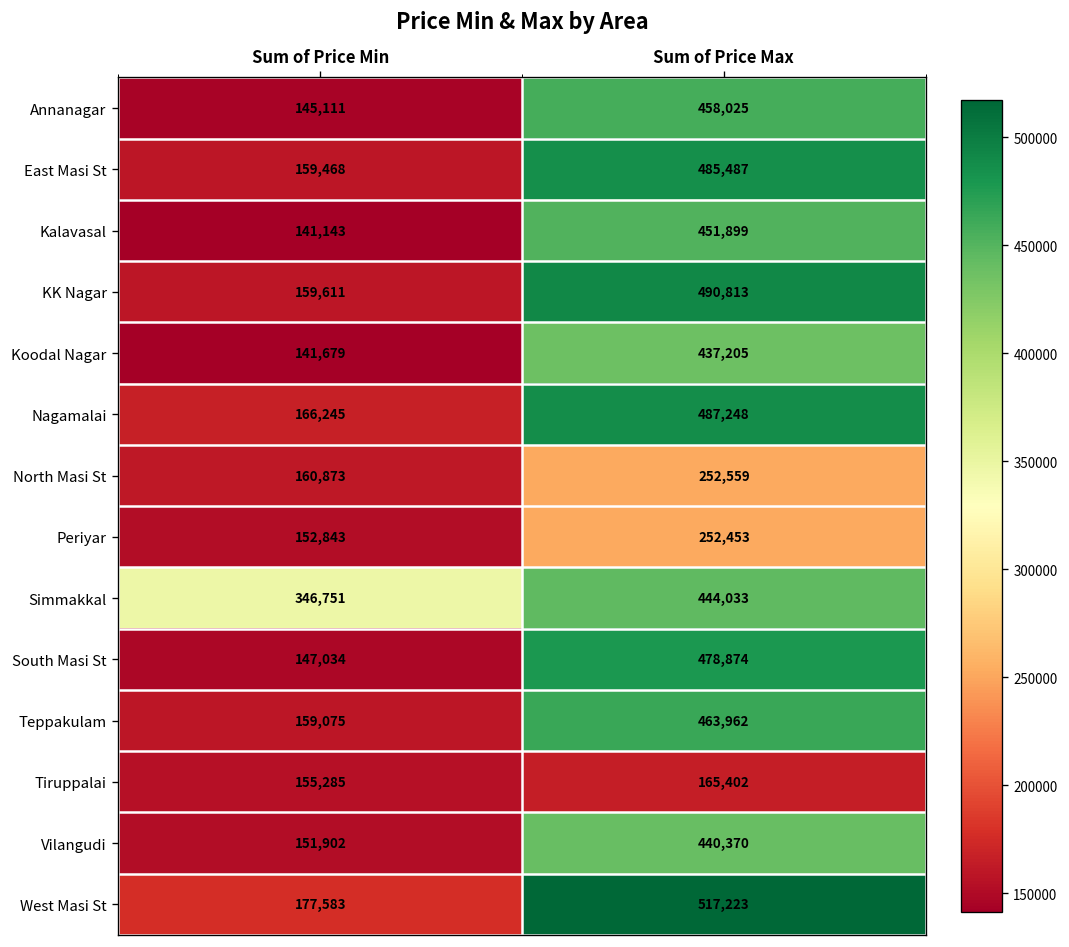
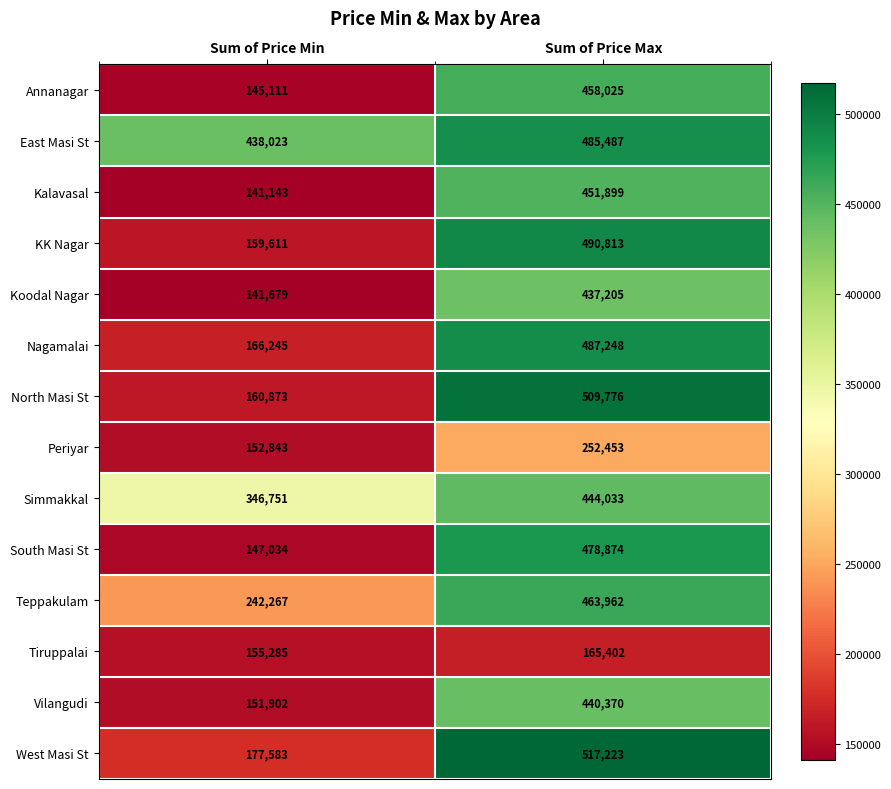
East Masi St, Sum of Price Min: 159,468 -> 438,023
North Masi St, Sum of Price Max: 252,559 -> 509,776
Teppakulam, Sum of Price Min: 159,075 -> 242,267
